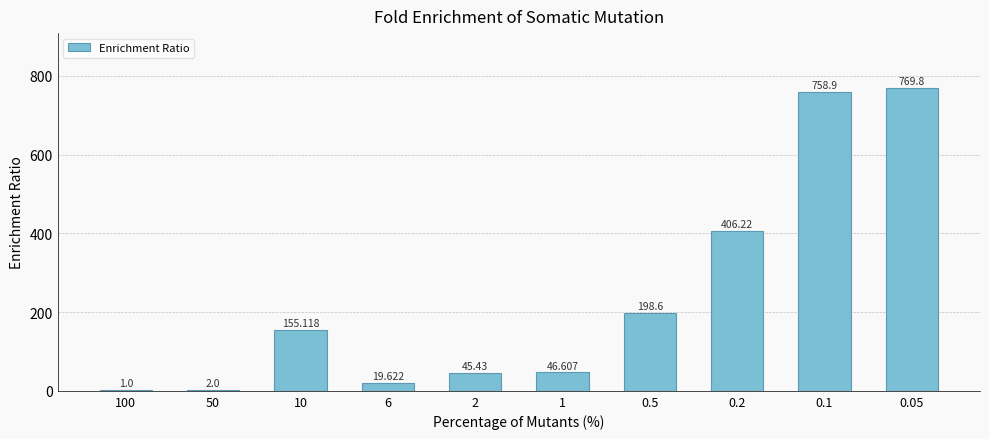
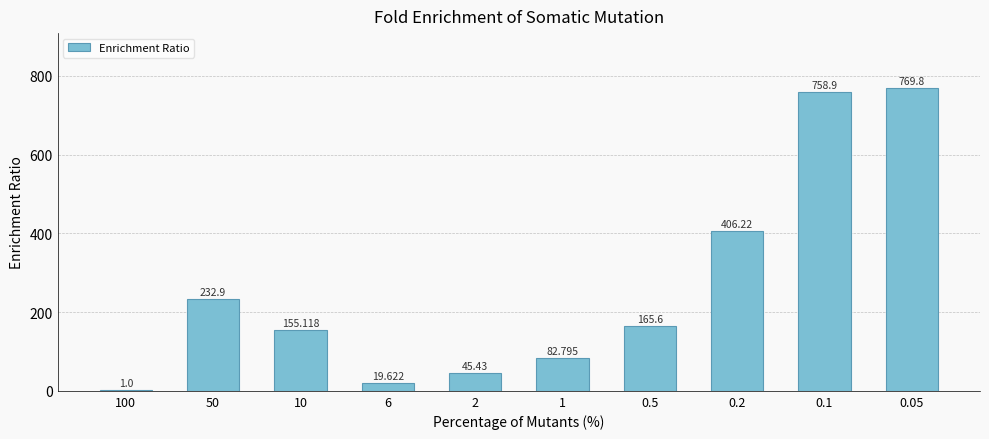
50: 2.0 -> 232.9
1: 46.607 -> 82.795
0.5: 198.6 -> 165.6
